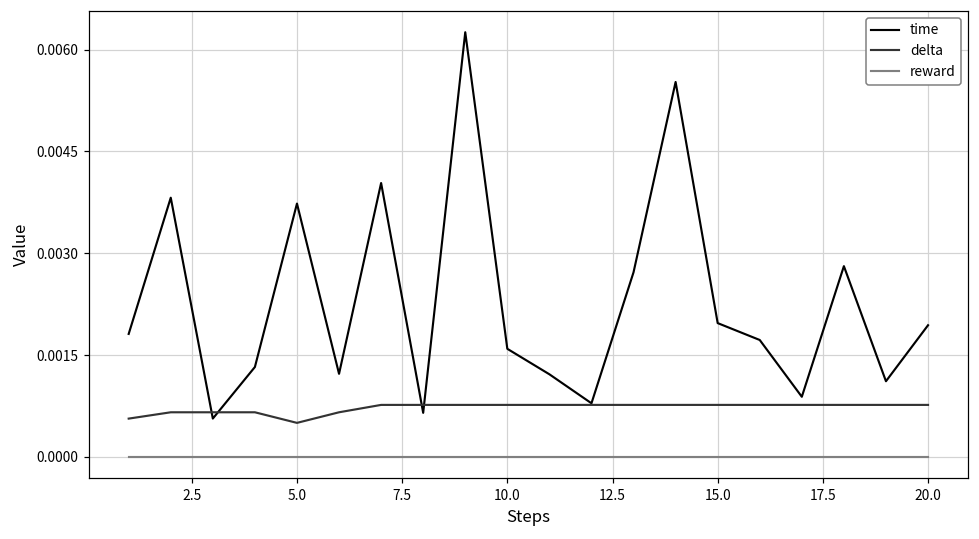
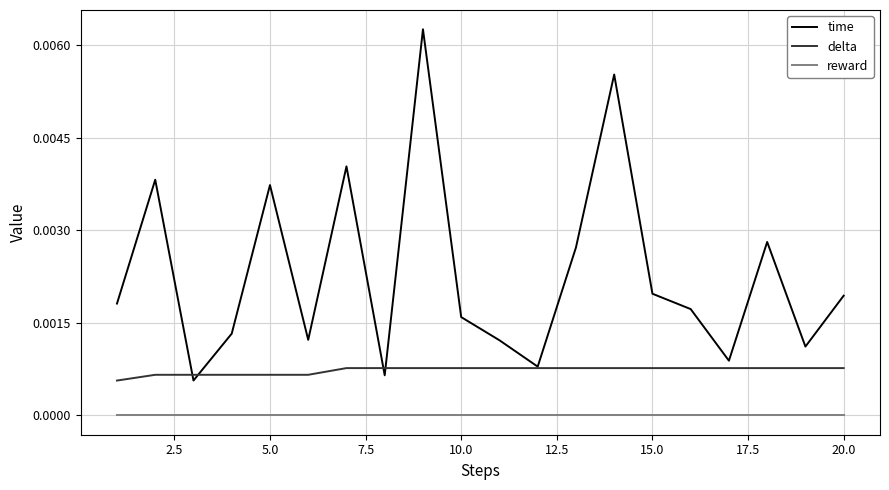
delta, 5.0: 0.0005 -> 0.0007
